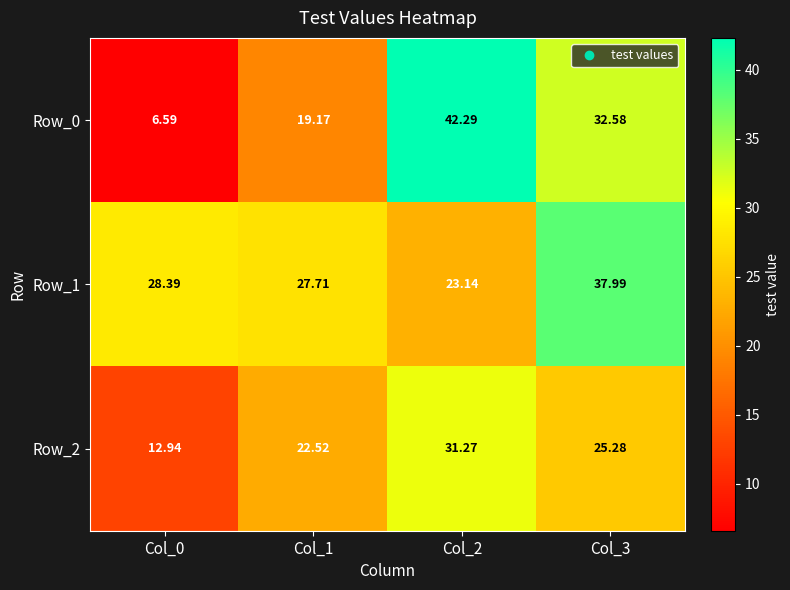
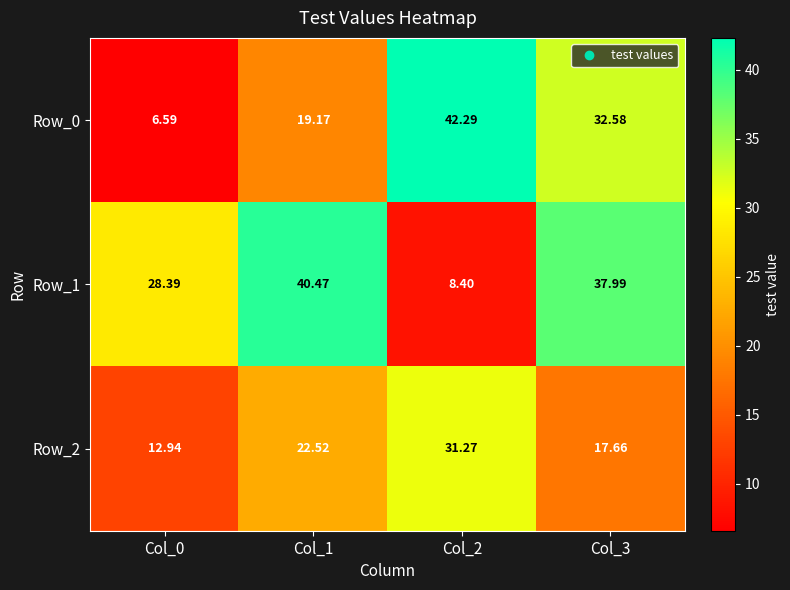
Row_1, Col_1: 27.71 -> 40.47
Row_1, Col_2: 23.14 -> 8.40
Row_2, Col_3: 25.28 -> 17.66
